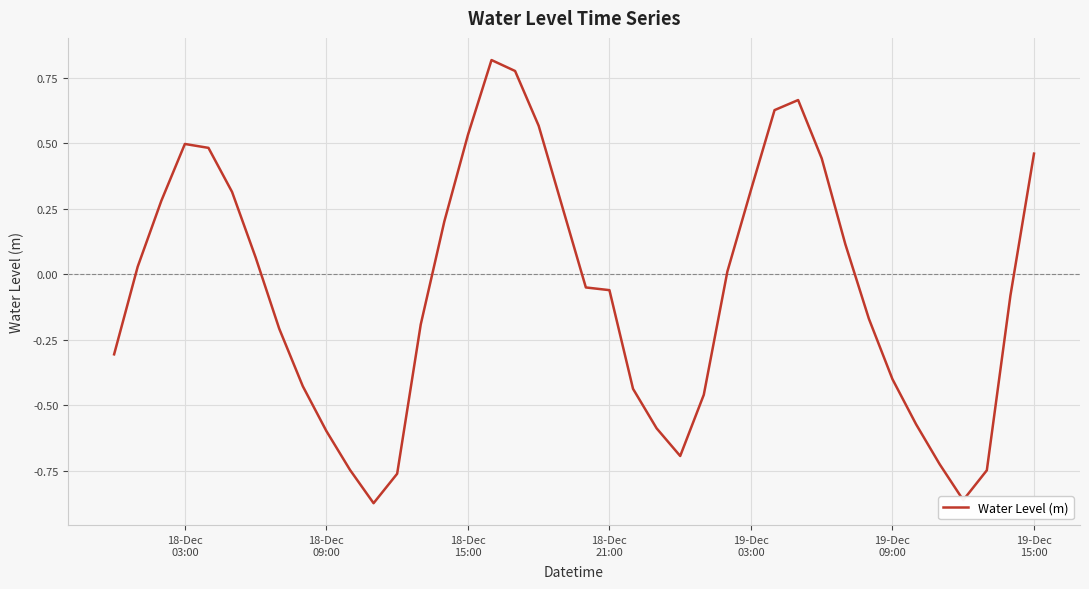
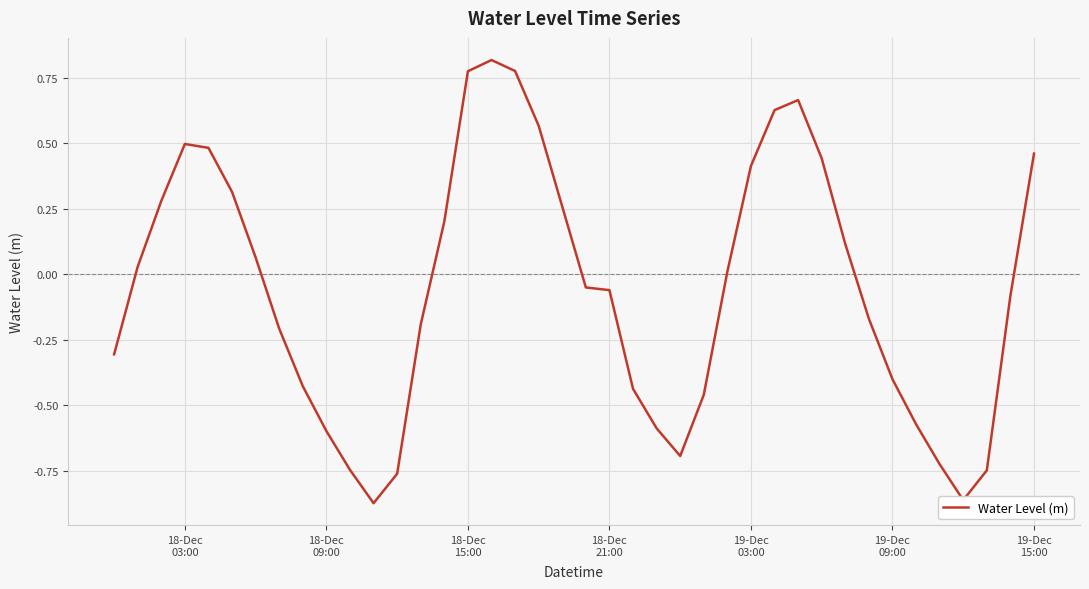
18-Dec 15:00: 0.53 -> 0.78
19-Dec 03:00: 0.32 -> 0.41
